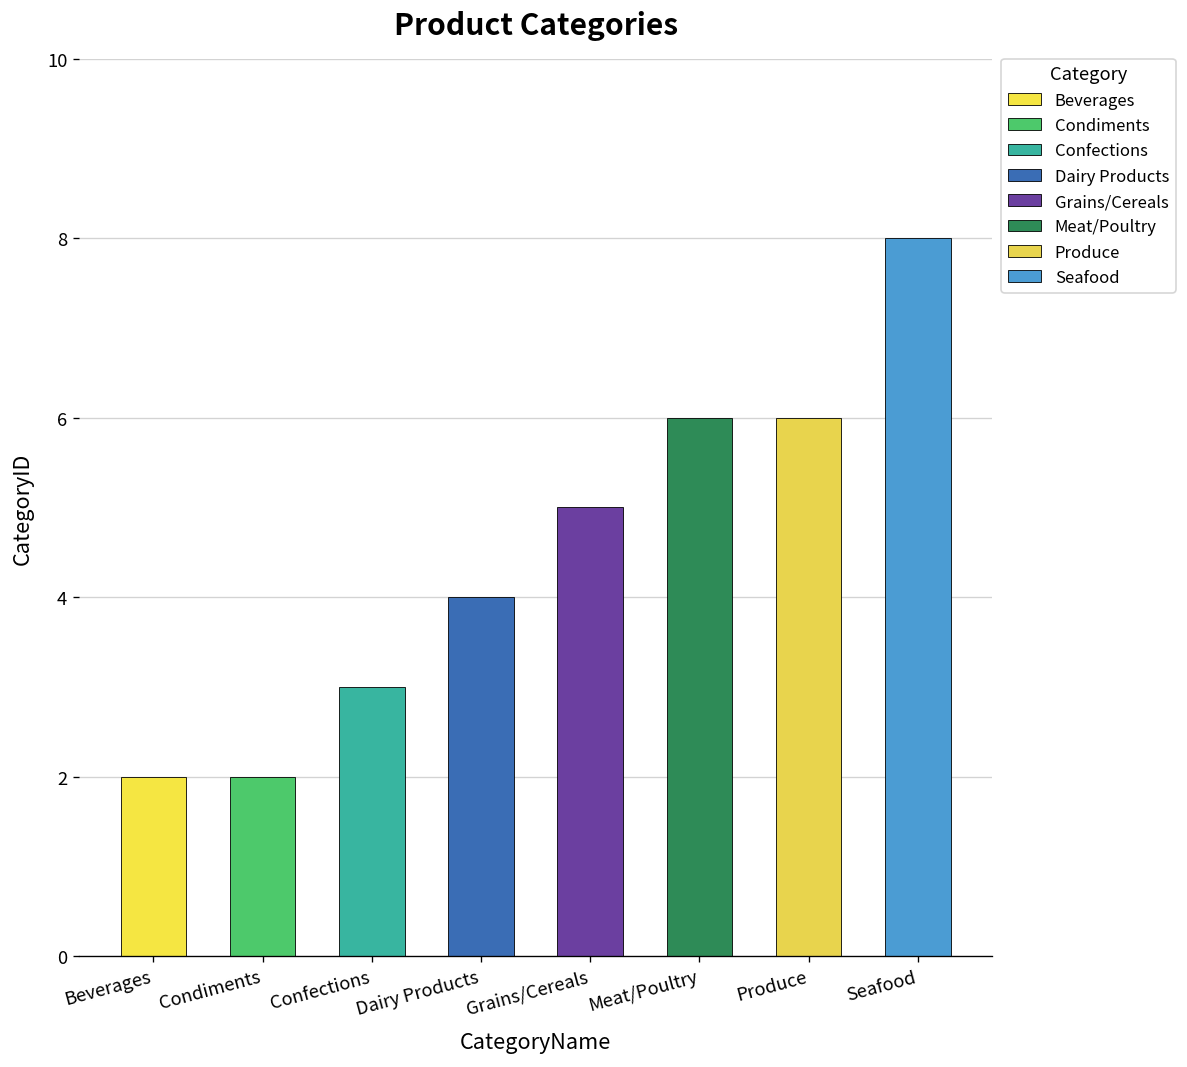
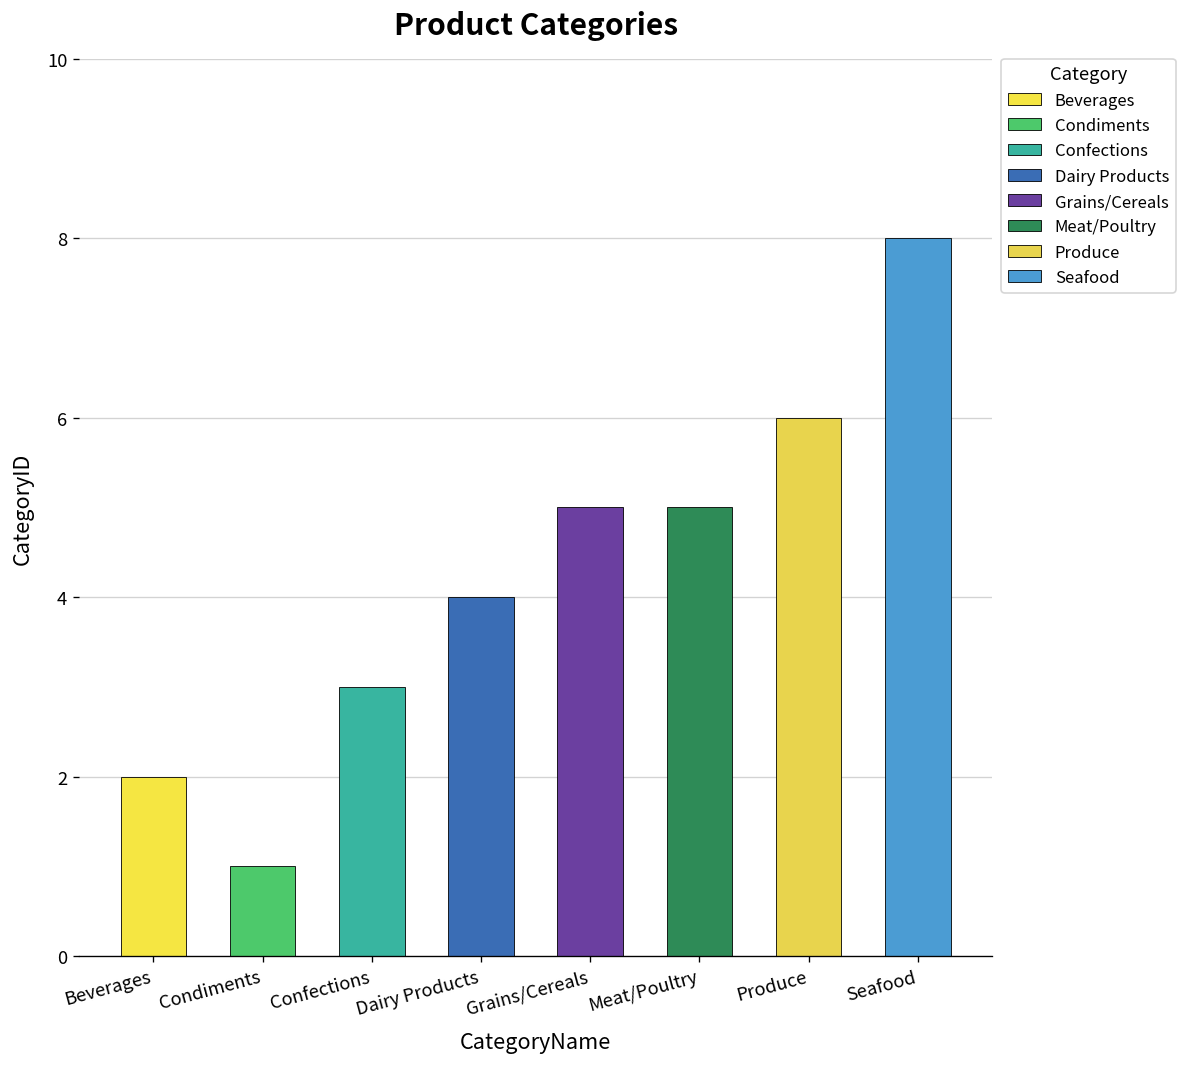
Condiments: 2 -> 1
Meat/Poultry: 6 -> 5
